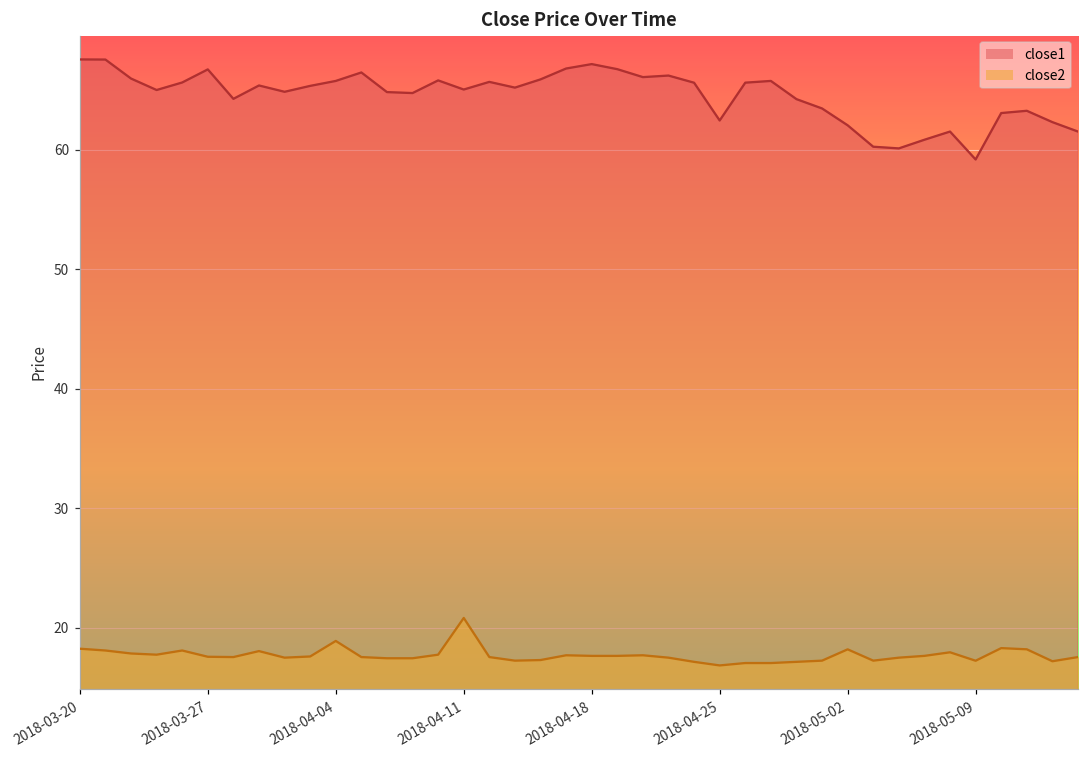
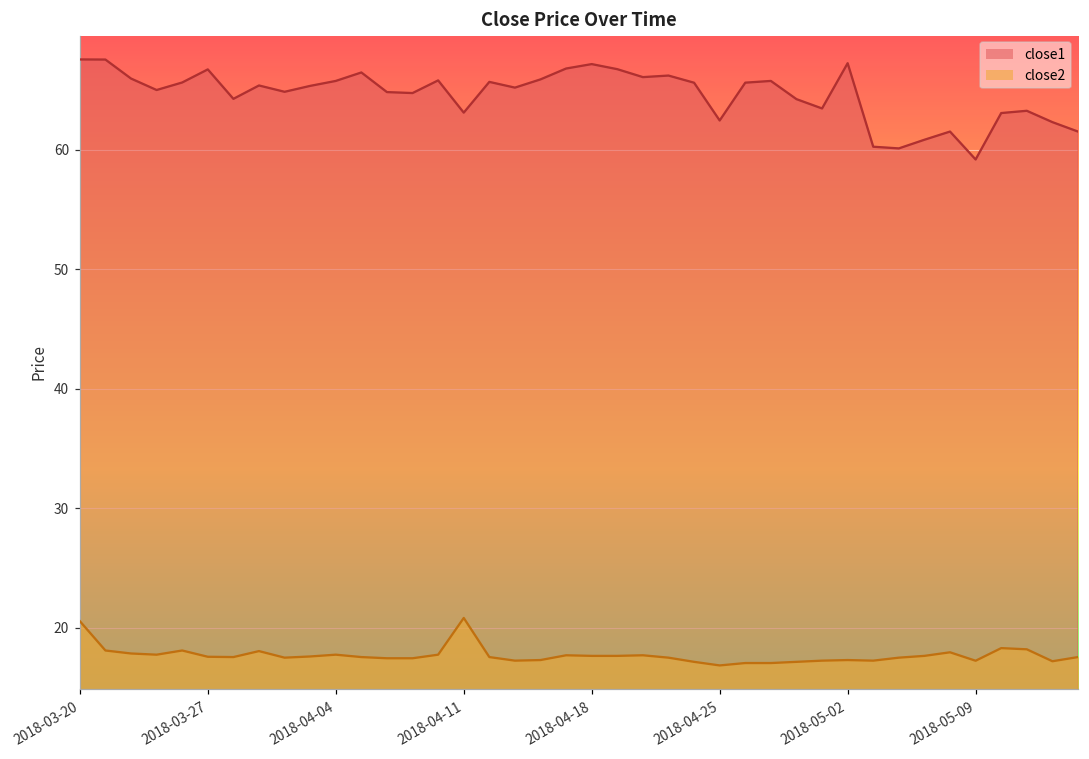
close2, 2018-03-20: 18.2 -> 20.5
close2, 2018-04-04: 18.9 -> 17.7
close1, 2018-04-11: 65.1 -> 63.1
close1, 2018-05-02: 62.1 -> 67.3
close2, 2018-05-02: 18.2 -> 17.3
